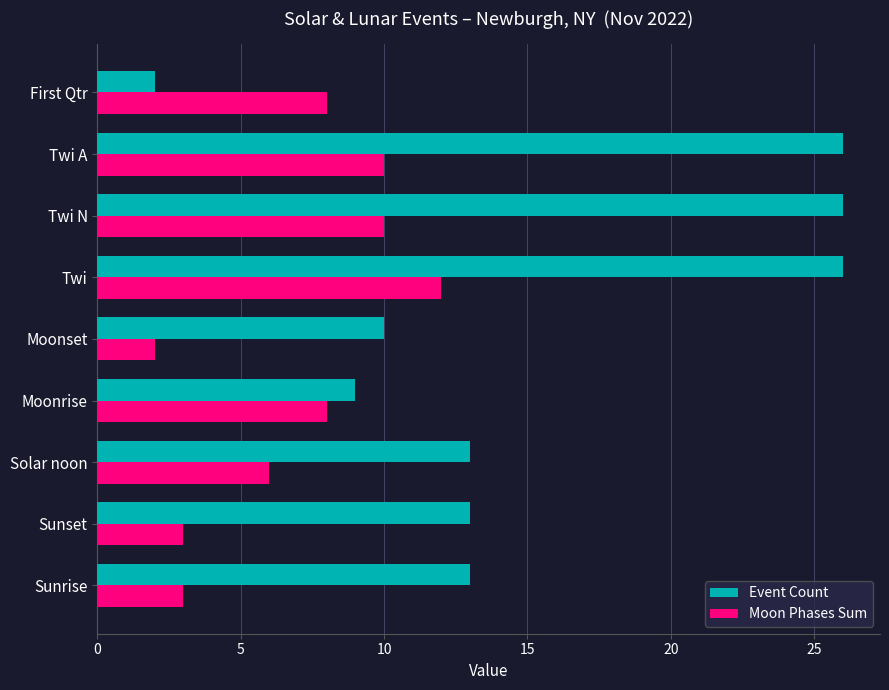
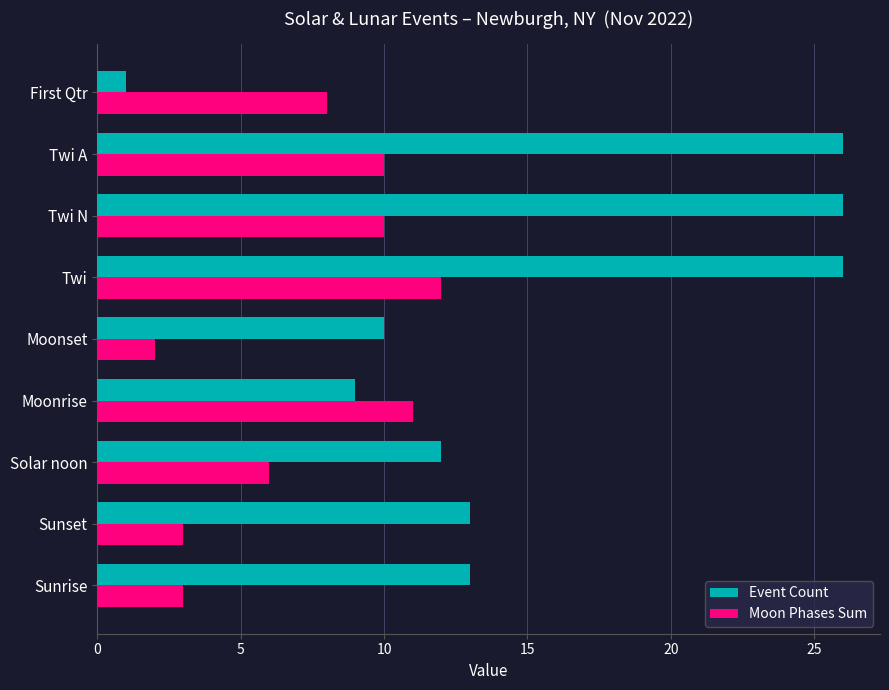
Event Count, First Qtr: 2 -> 1
Moon Phases Sum, Moonrise: 8 -> 11
Event Count, Solar noon: 13 -> 12
